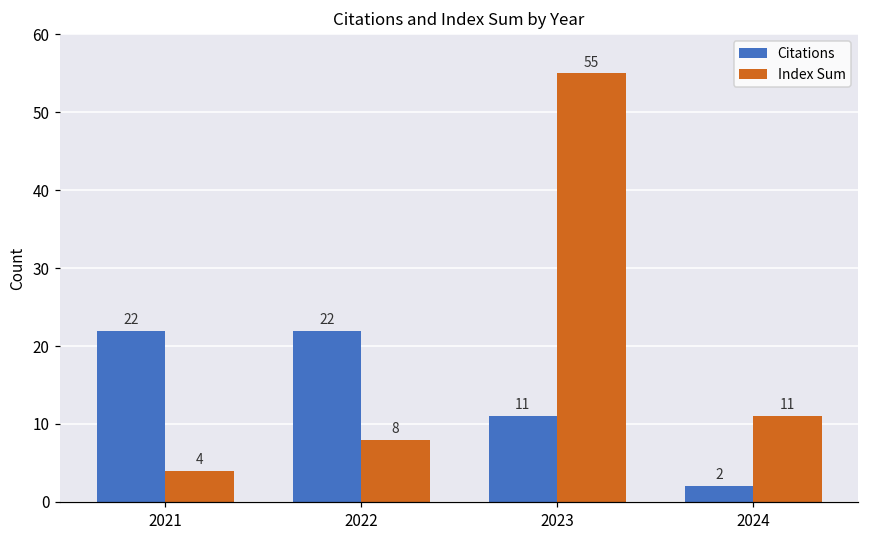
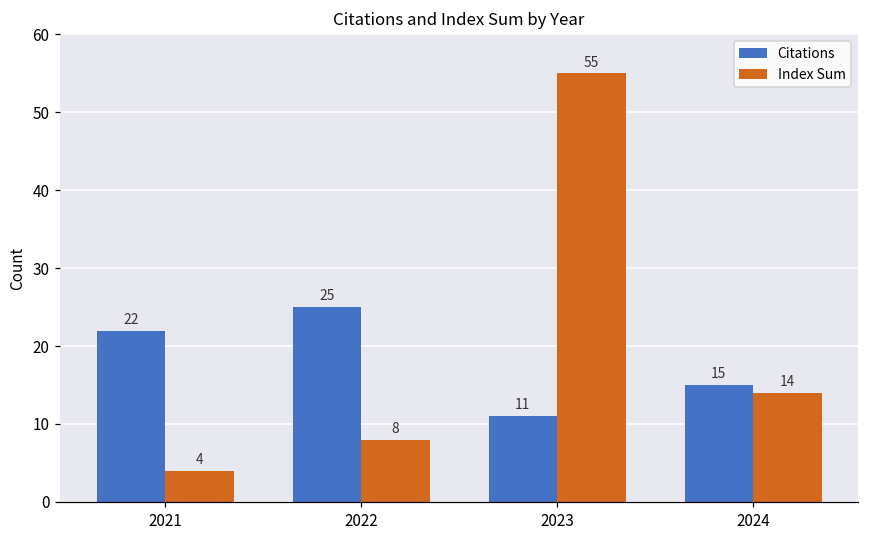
Citations, 2022: 22 -> 25
Citations, 2024: 2 -> 15
Index Sum, 2024: 11 -> 14
